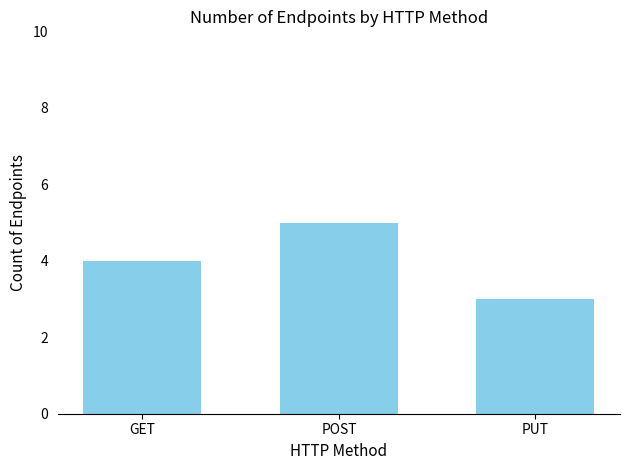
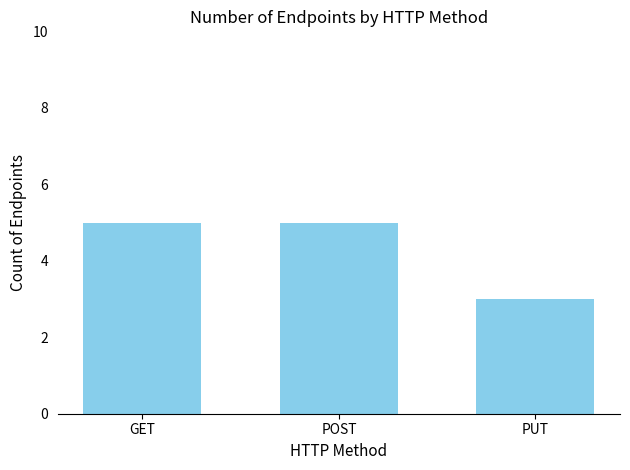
GET: 4 -> 5
